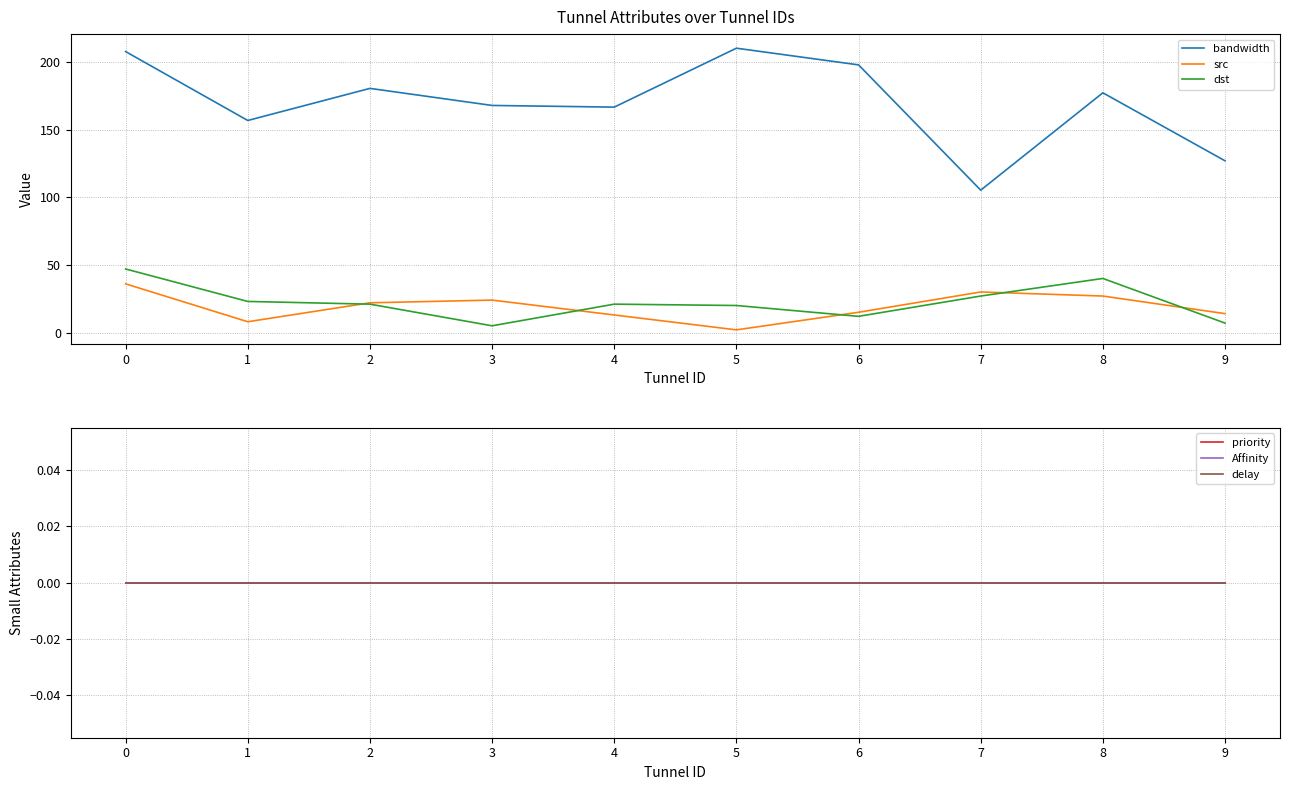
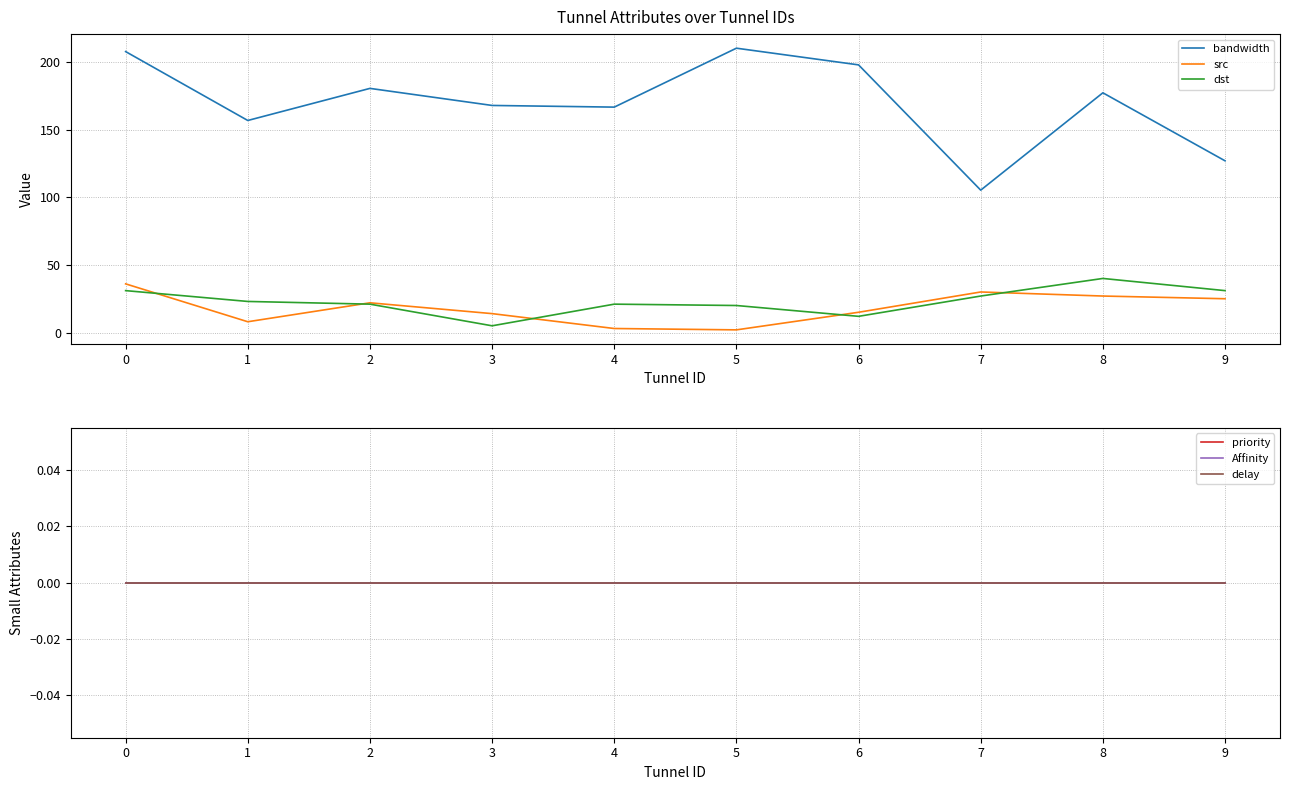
Tunnel Attributes over Tunnel IDs, dst, 0: 47 -> 31
Tunnel Attributes over Tunnel IDs, src, 3: 24 -> 14
Tunnel Attributes over Tunnel IDs, src, 4: 13 -> 3
Tunnel Attributes over Tunnel IDs, src, 9: 14 -> 25
Tunnel Attributes over Tunnel IDs, dst, 9: 7 -> 31
